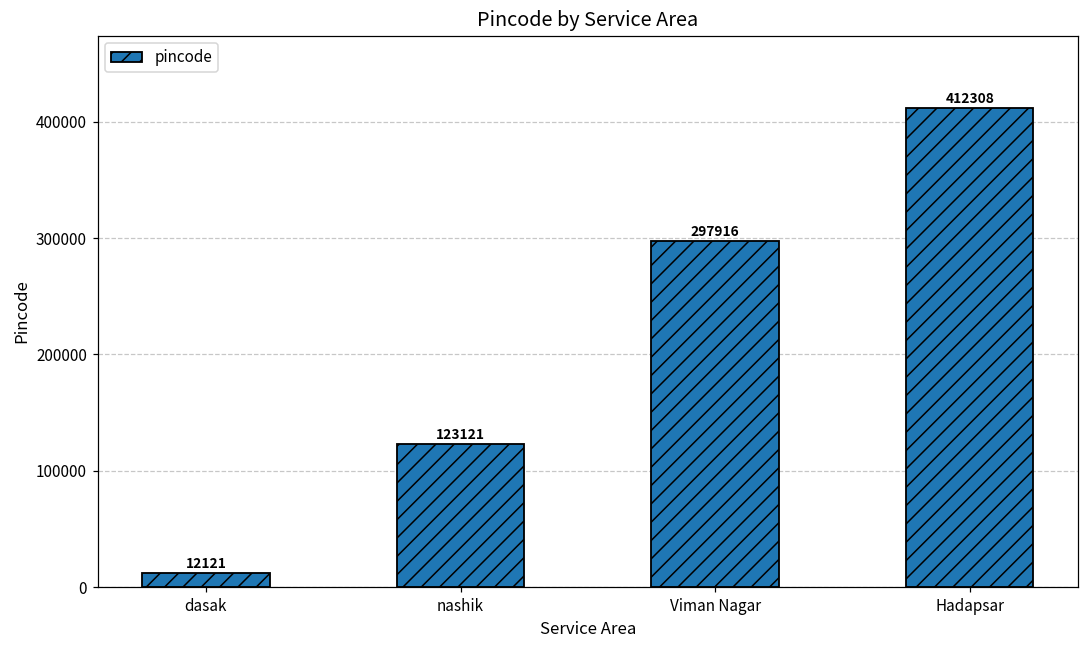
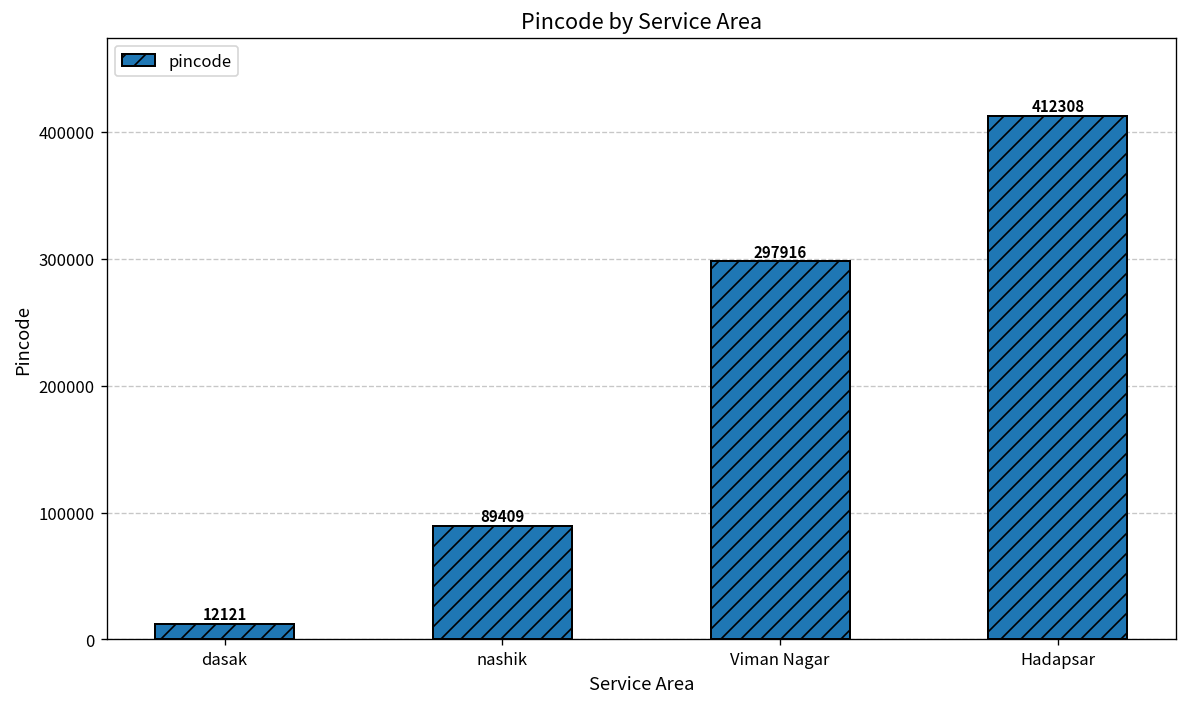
nashik: 123121 -> 89409
